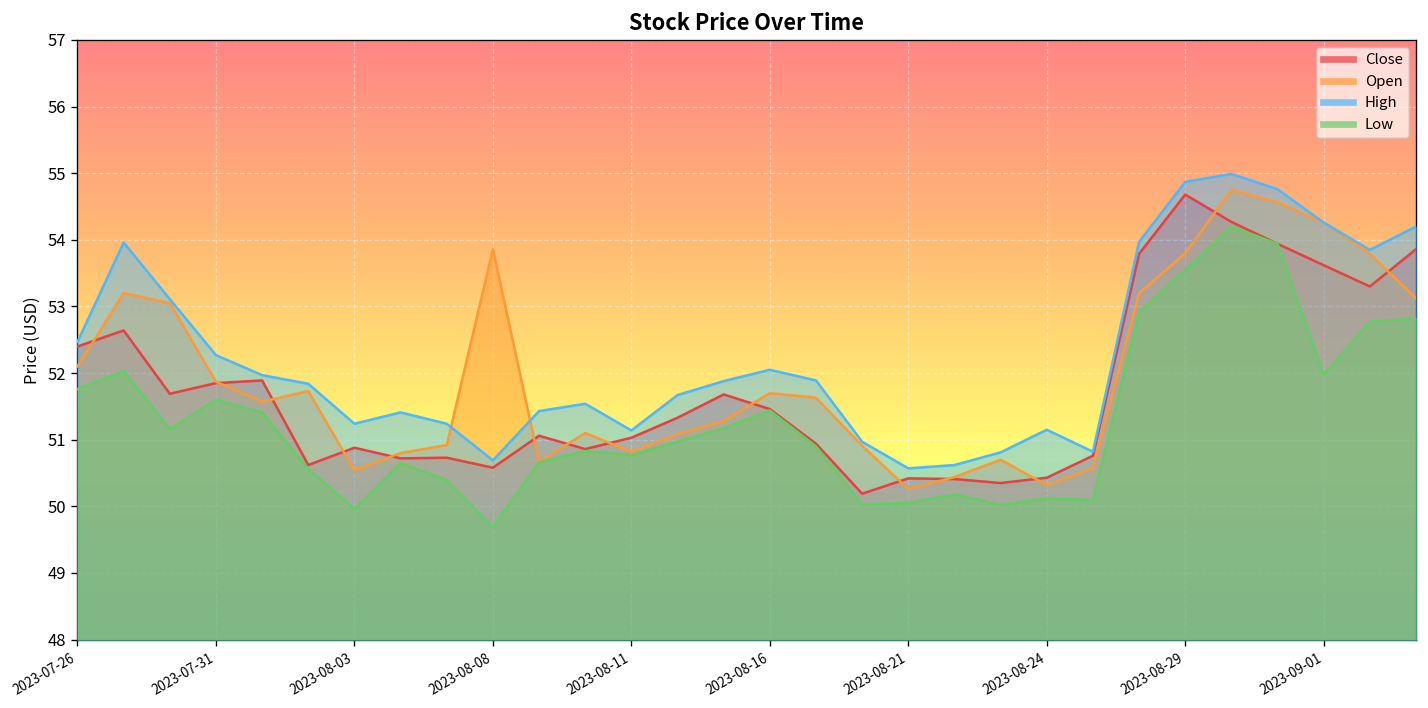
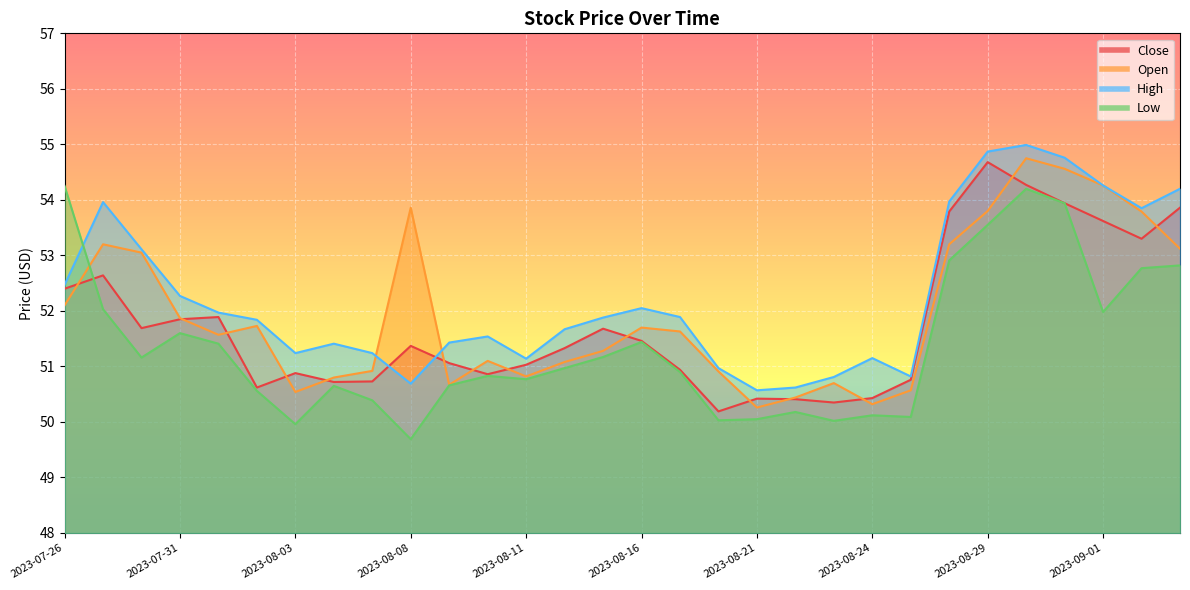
Low, 2023-07-26: 51.8 -> 54.3
Close, 2023-08-08: 50.6 -> 51.4
